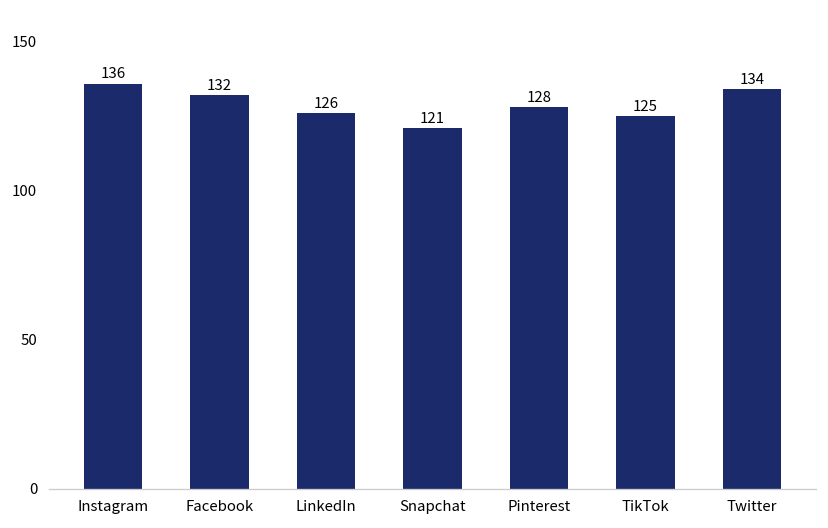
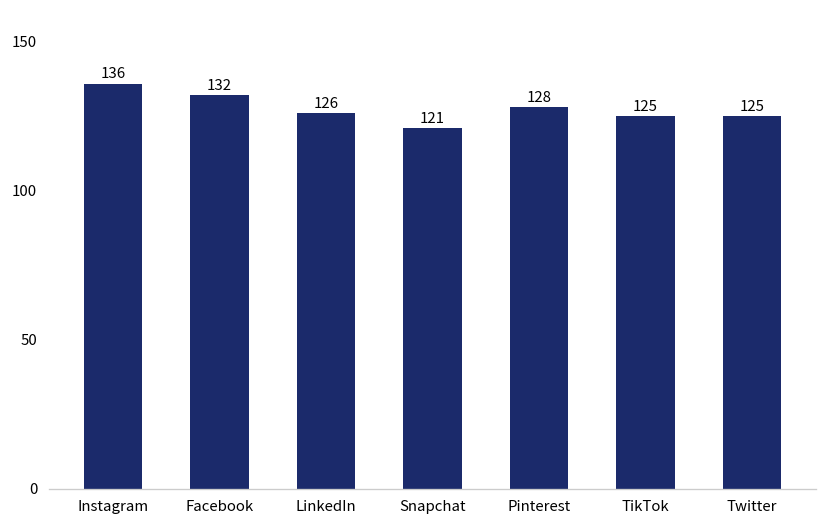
Twitter: 134 -> 125
